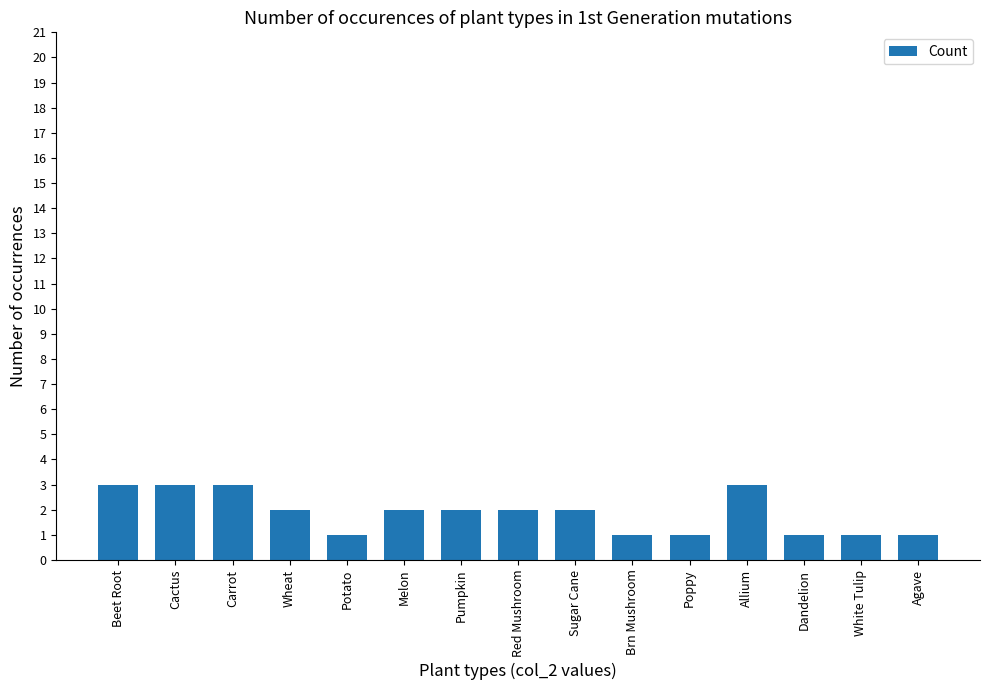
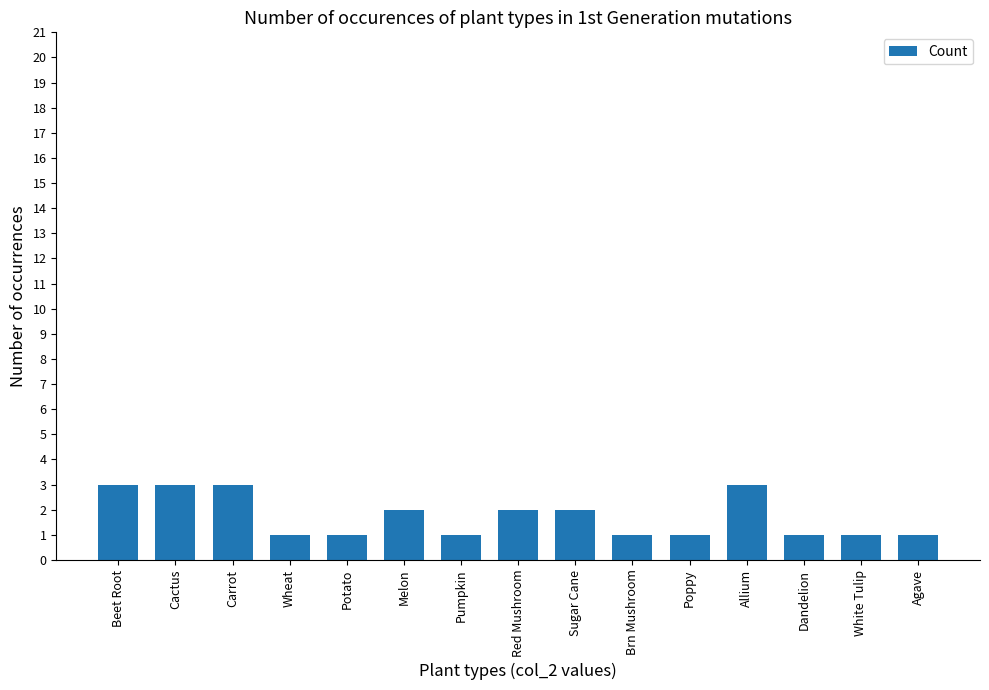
Wheat: 2 -> 1
Pumpkin: 2 -> 1
